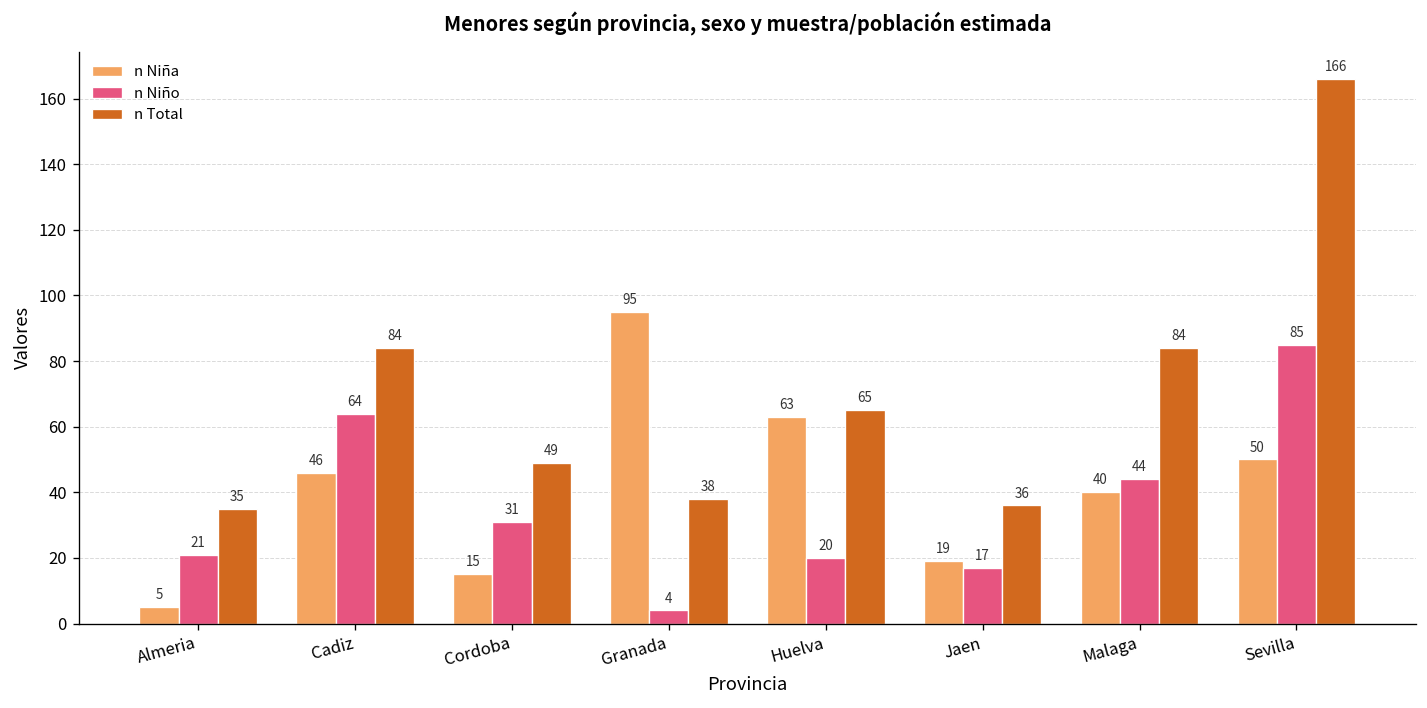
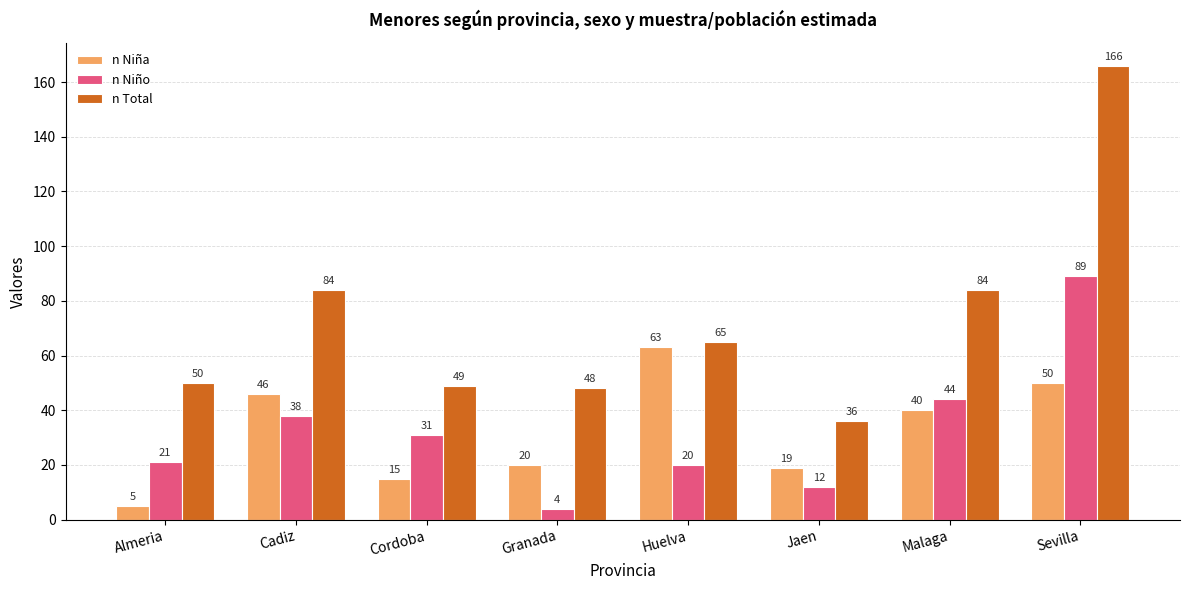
n Total, Almeria: 35 -> 50
n Niño, Cadiz: 64 -> 38
n Niña, Granada: 95 -> 20
n Total, Granada: 38 -> 48
n Niño, Jaen: 17 -> 12
n Niño, Sevilla: 85 -> 89
